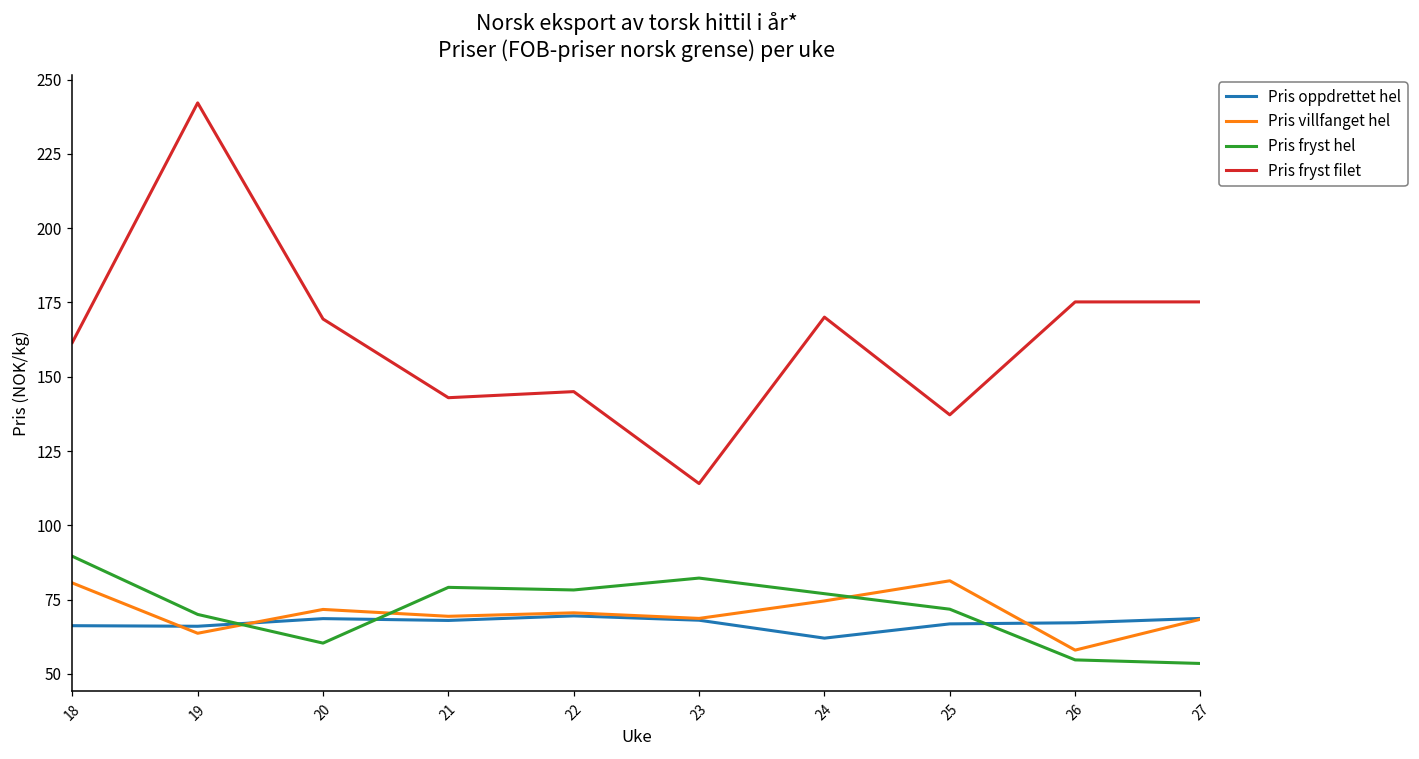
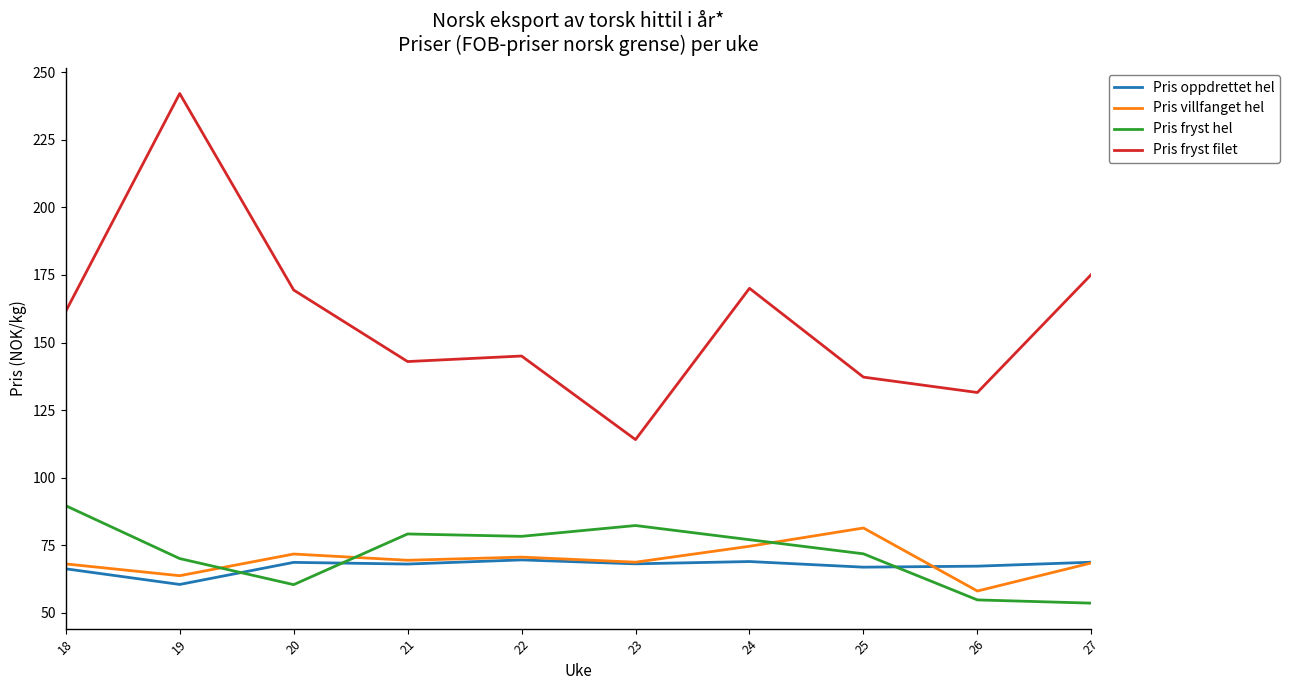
Pris villfanget hel, 18: 81 -> 68
Pris oppdrettet hel, 19: 66 -> 60
Pris oppdrettet hel, 24: 62 -> 69
Pris fryst filet, 26: 175 -> 132
